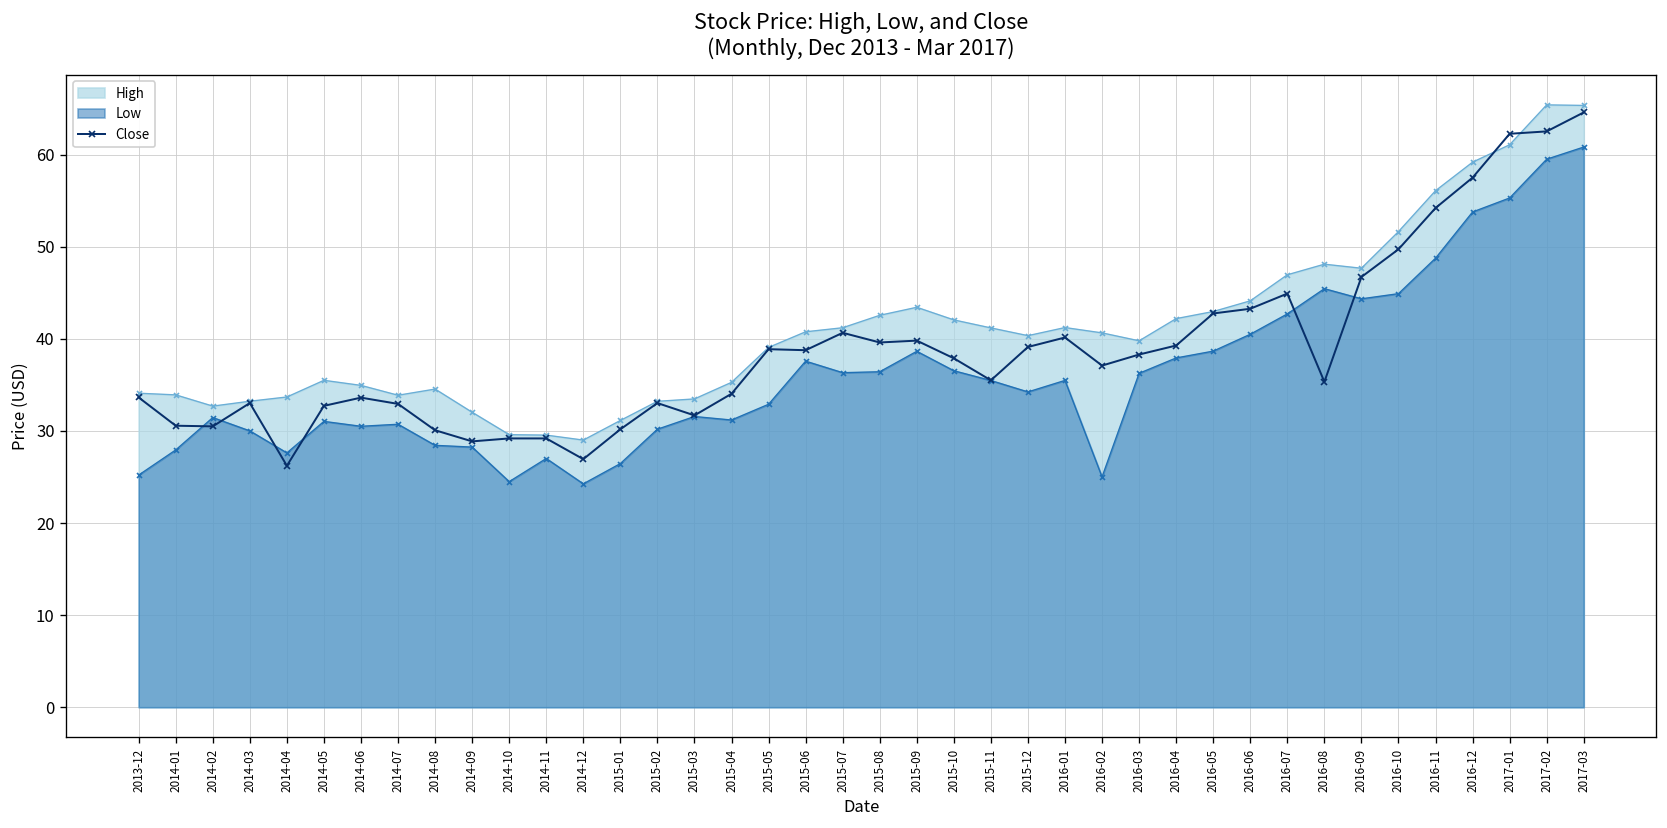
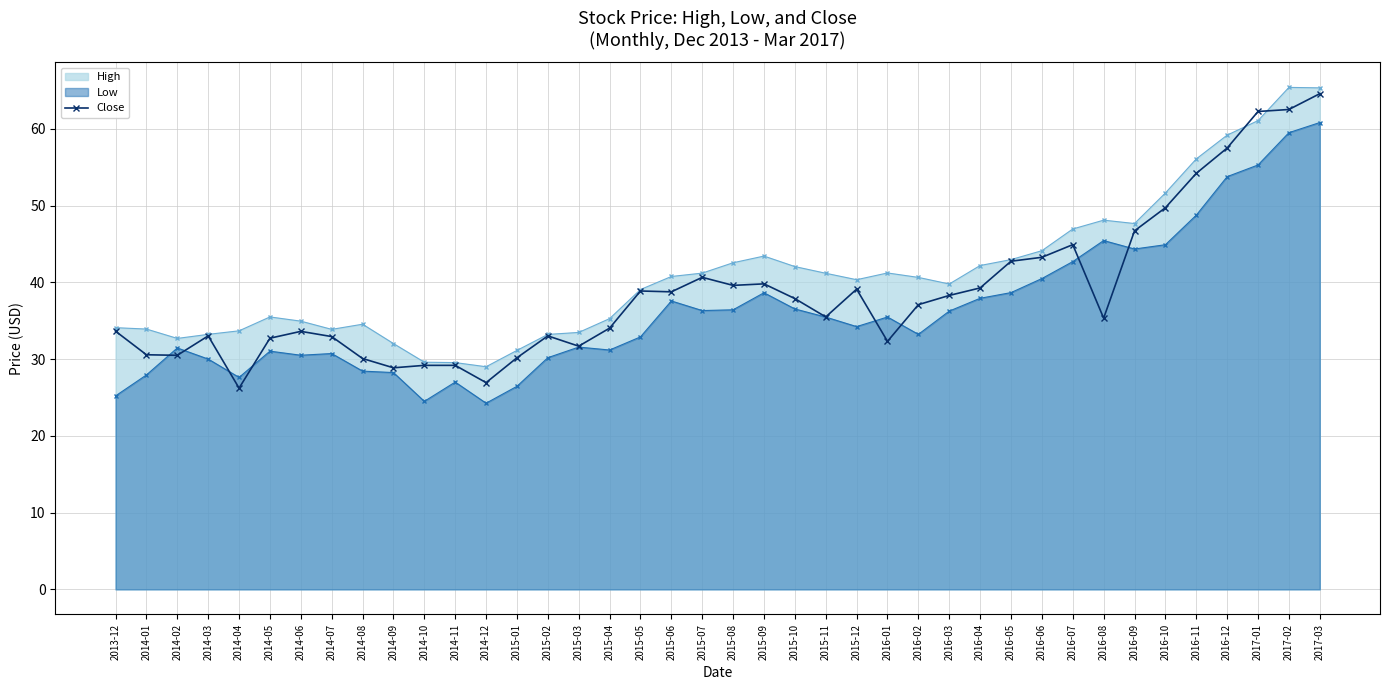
Close, 2016-01: 40 -> 32
Low, 2016-02: 25 -> 33
